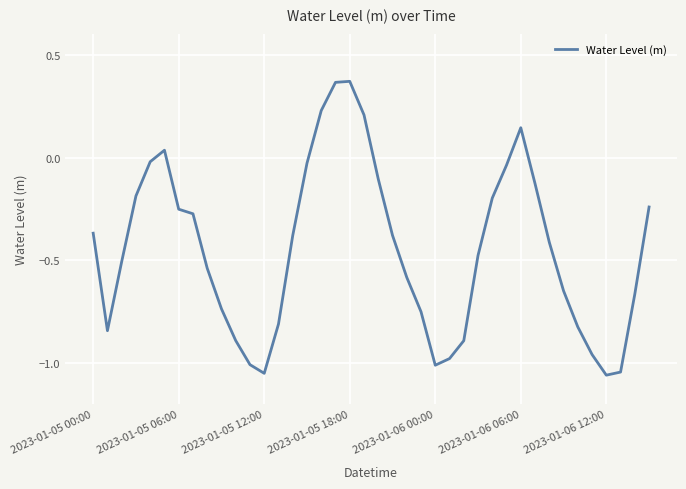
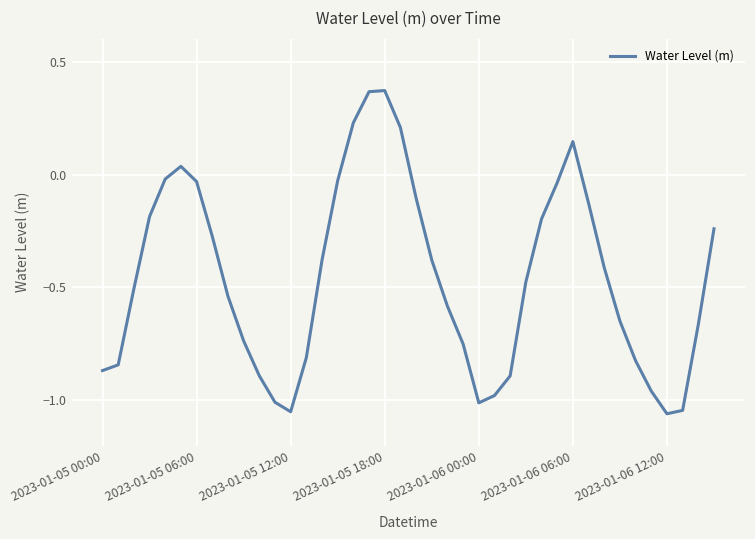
2023-01-05 00:00: -0.37 -> -0.87
2023-01-05 06:00: -0.25 -> -0.03
